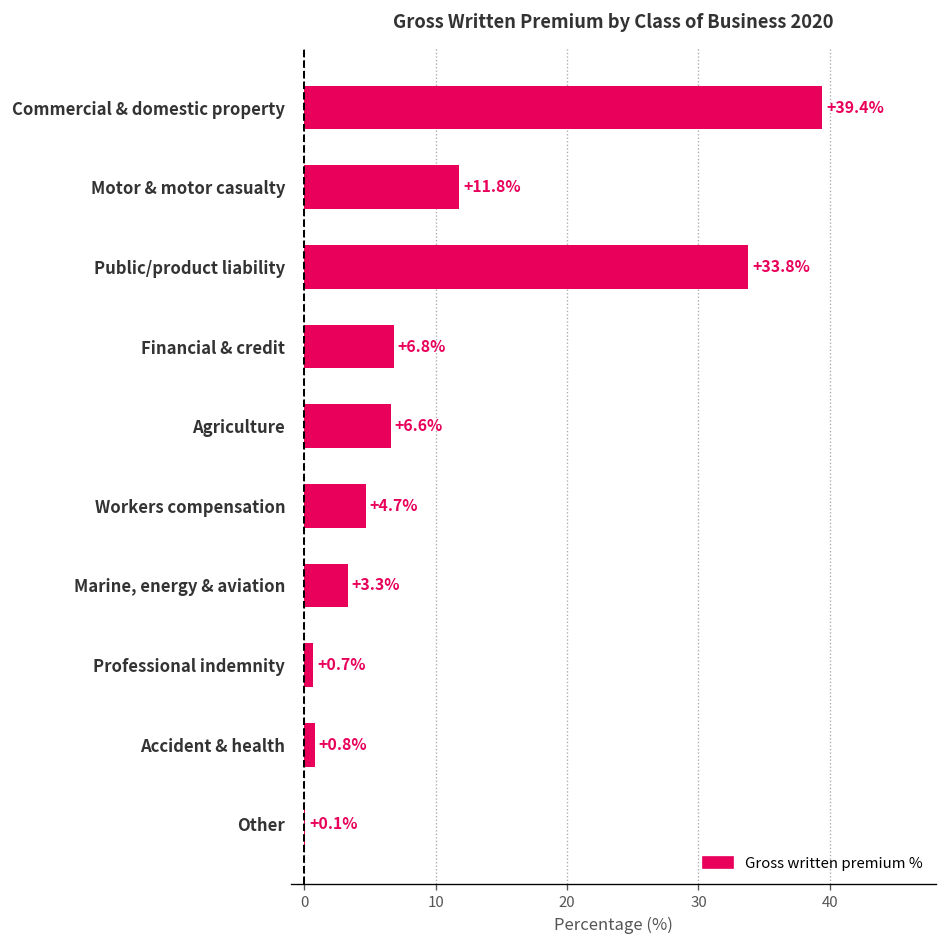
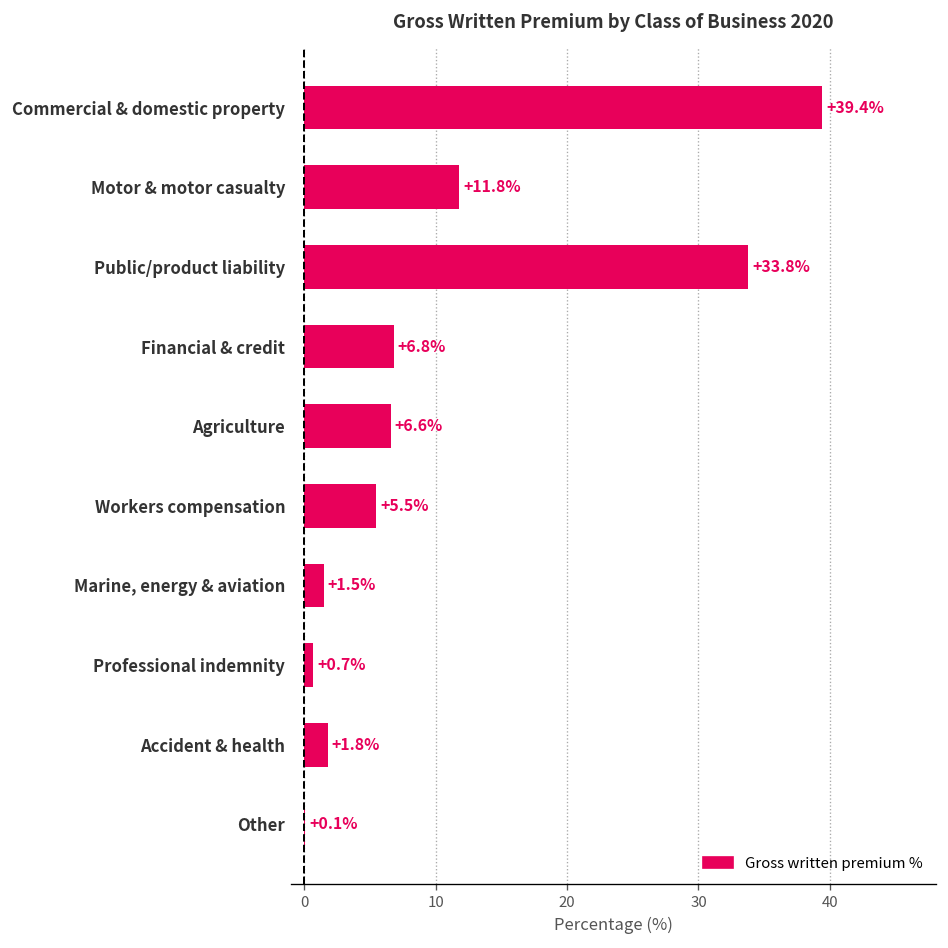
Workers compensation: +4.7% -> +5.5%
Marine, energy & aviation: +3.3% -> +1.5%
Accident & health: +0.8% -> +1.8%
